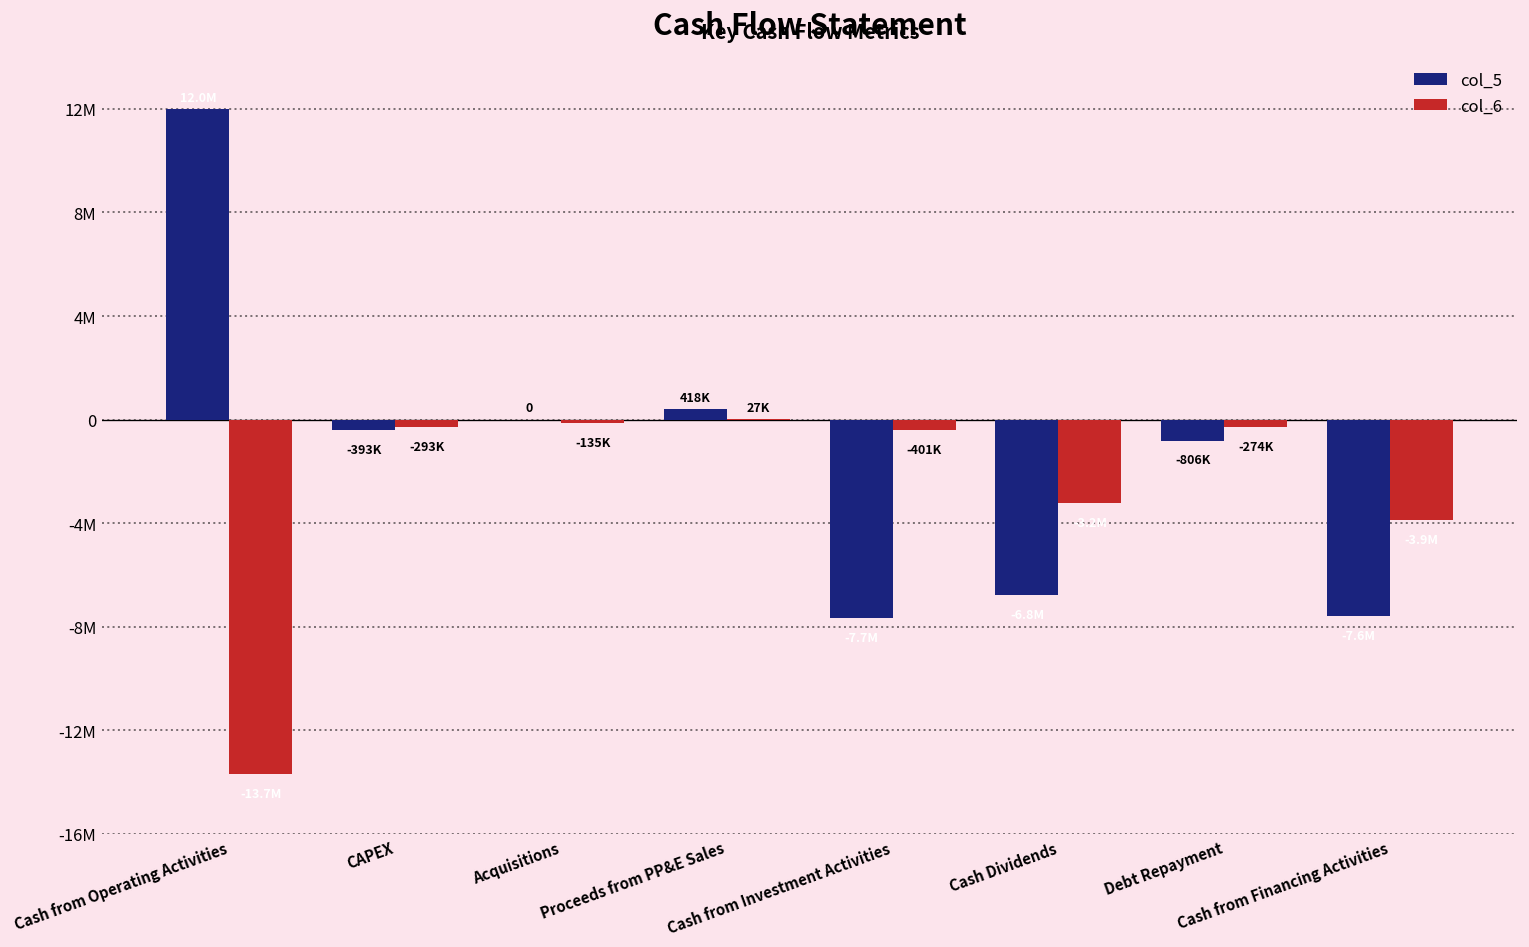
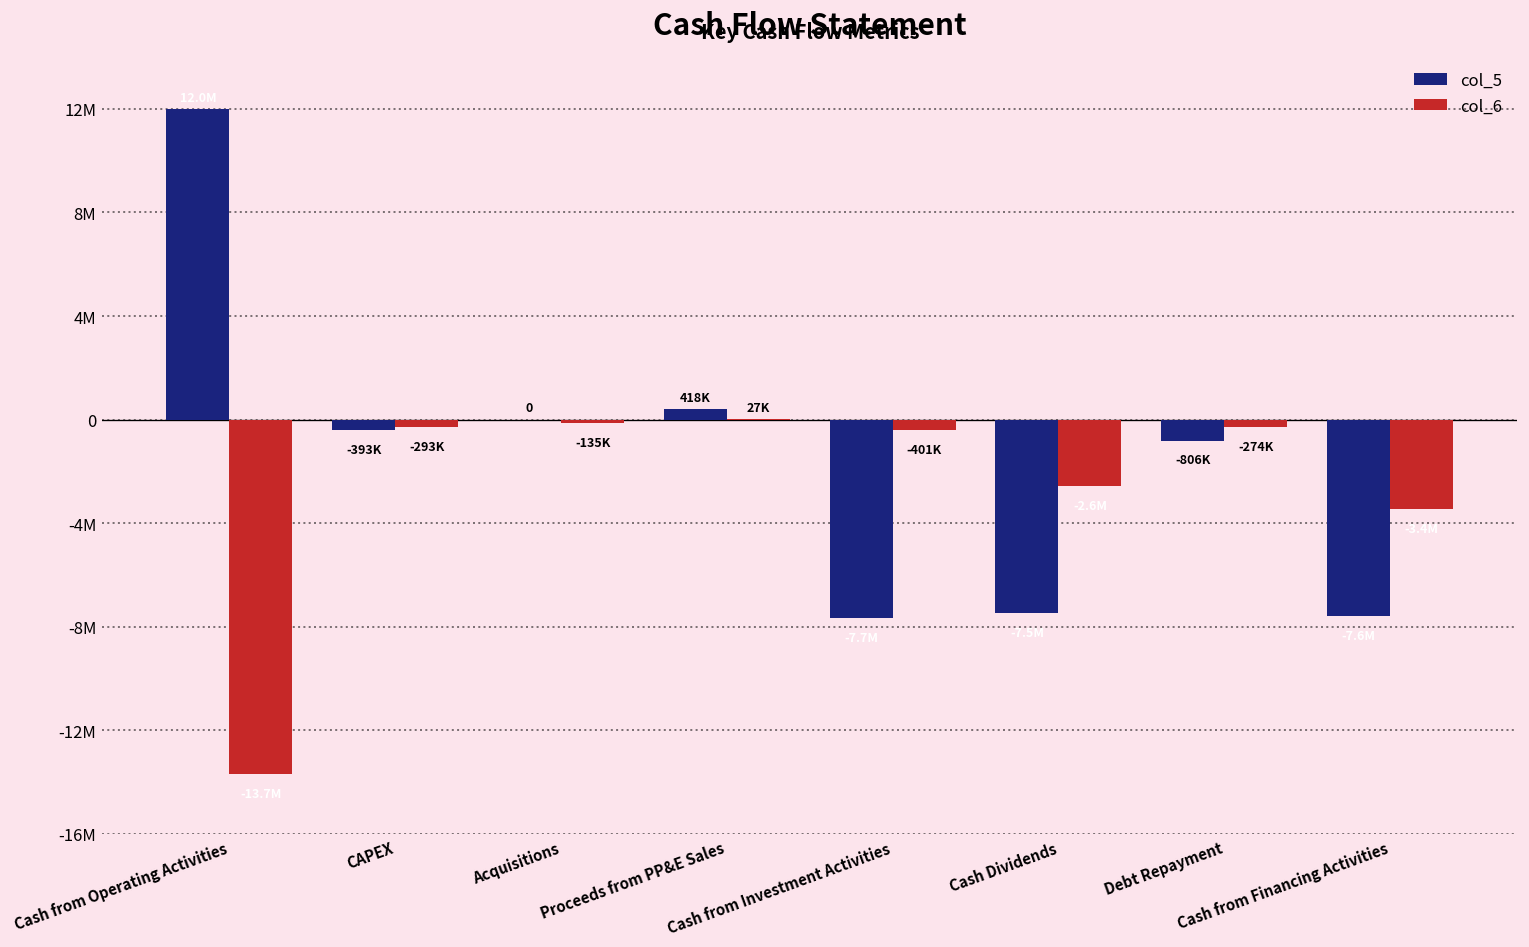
col_5, Cash Dividends: -6800000 -> -7500000
col_6, Cash Dividends: -3200000 -> -2600000
col_6, Cash from Financing Activities: -3900000 -> -3400000
